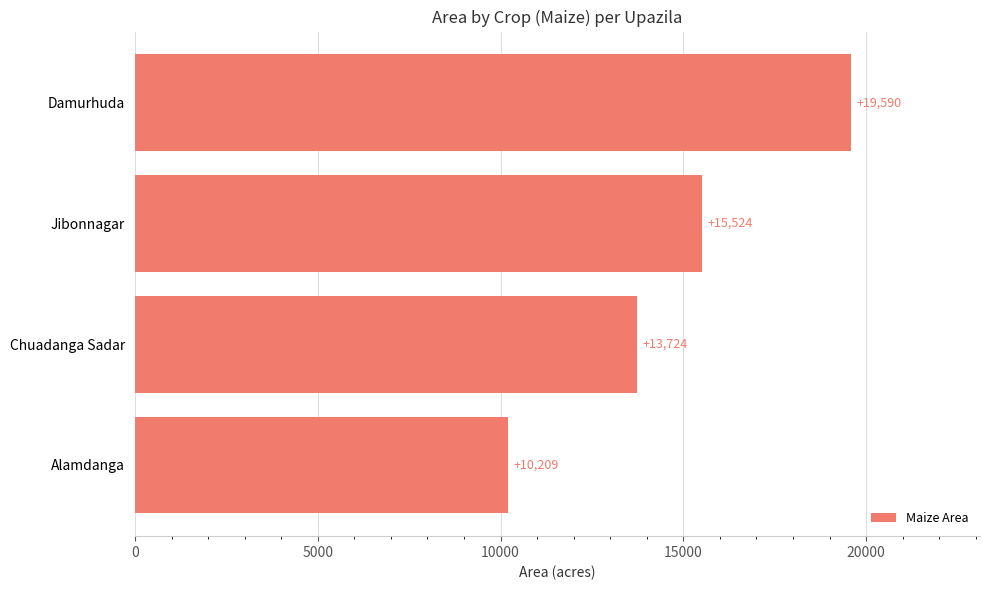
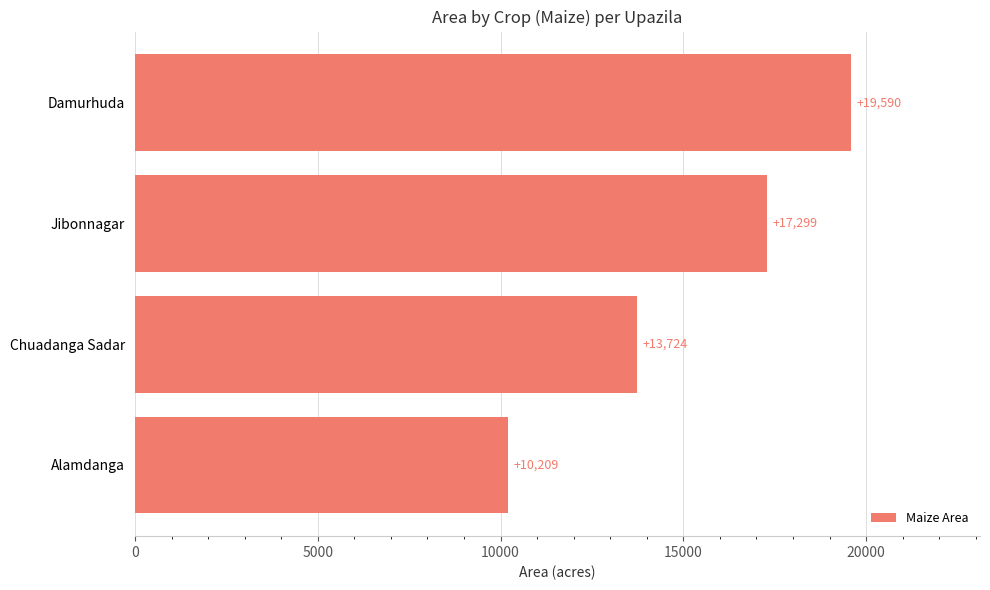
Jibonnagar: +15,524 -> +17,299
